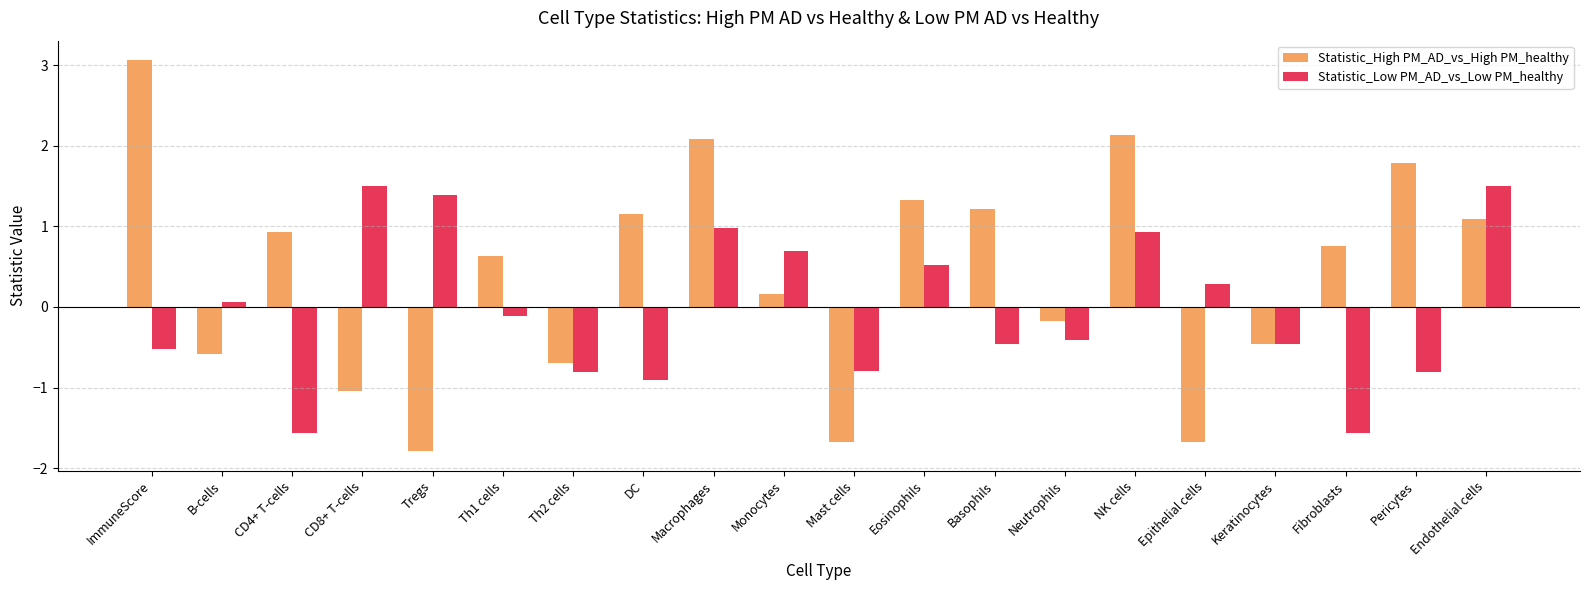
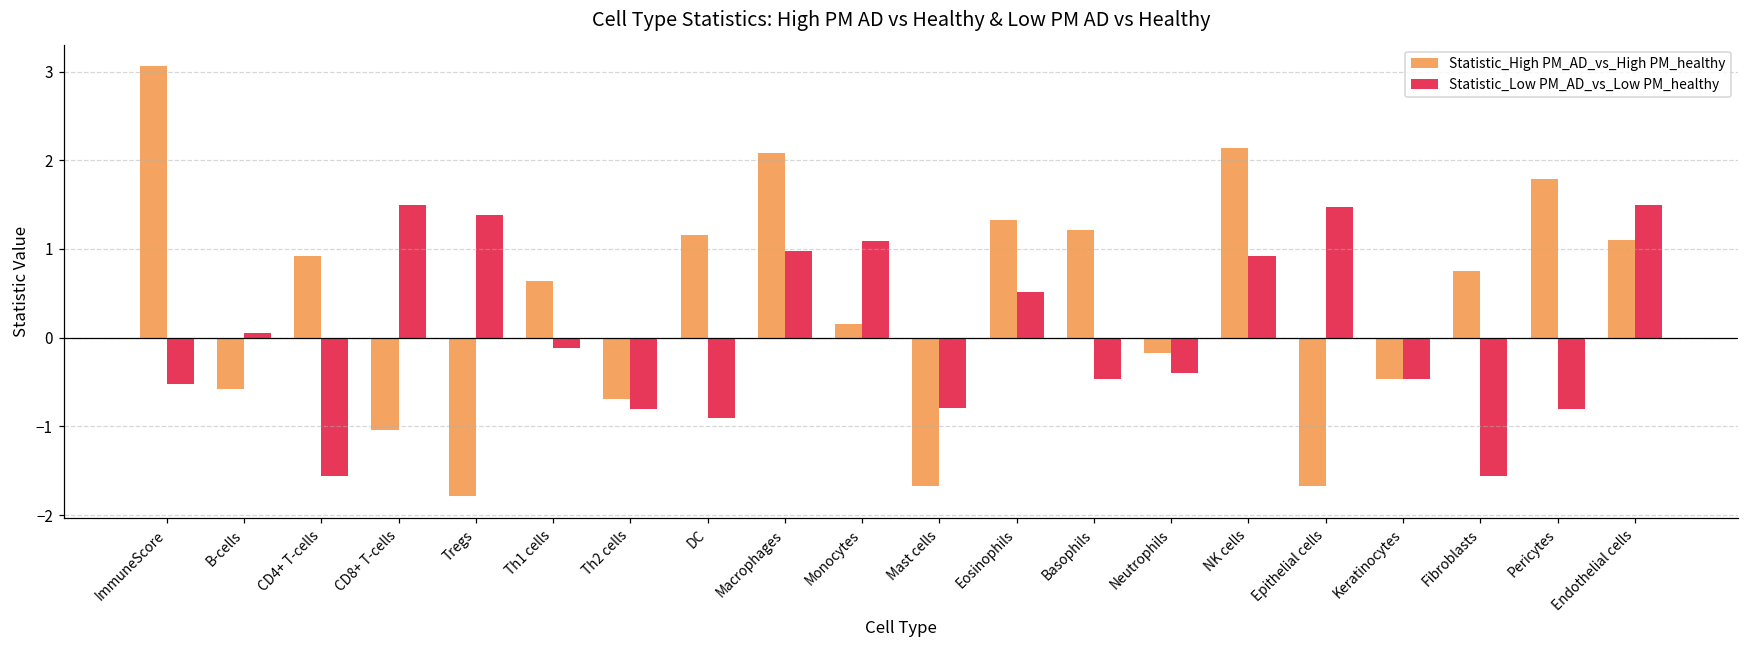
Statistic_Low PM_AD_vs_Low PM_healthy, Monocytes: 0.7 -> 1.1
Statistic_Low PM_AD_vs_Low PM_healthy, Epithelial cells: 0.3 -> 1.5
